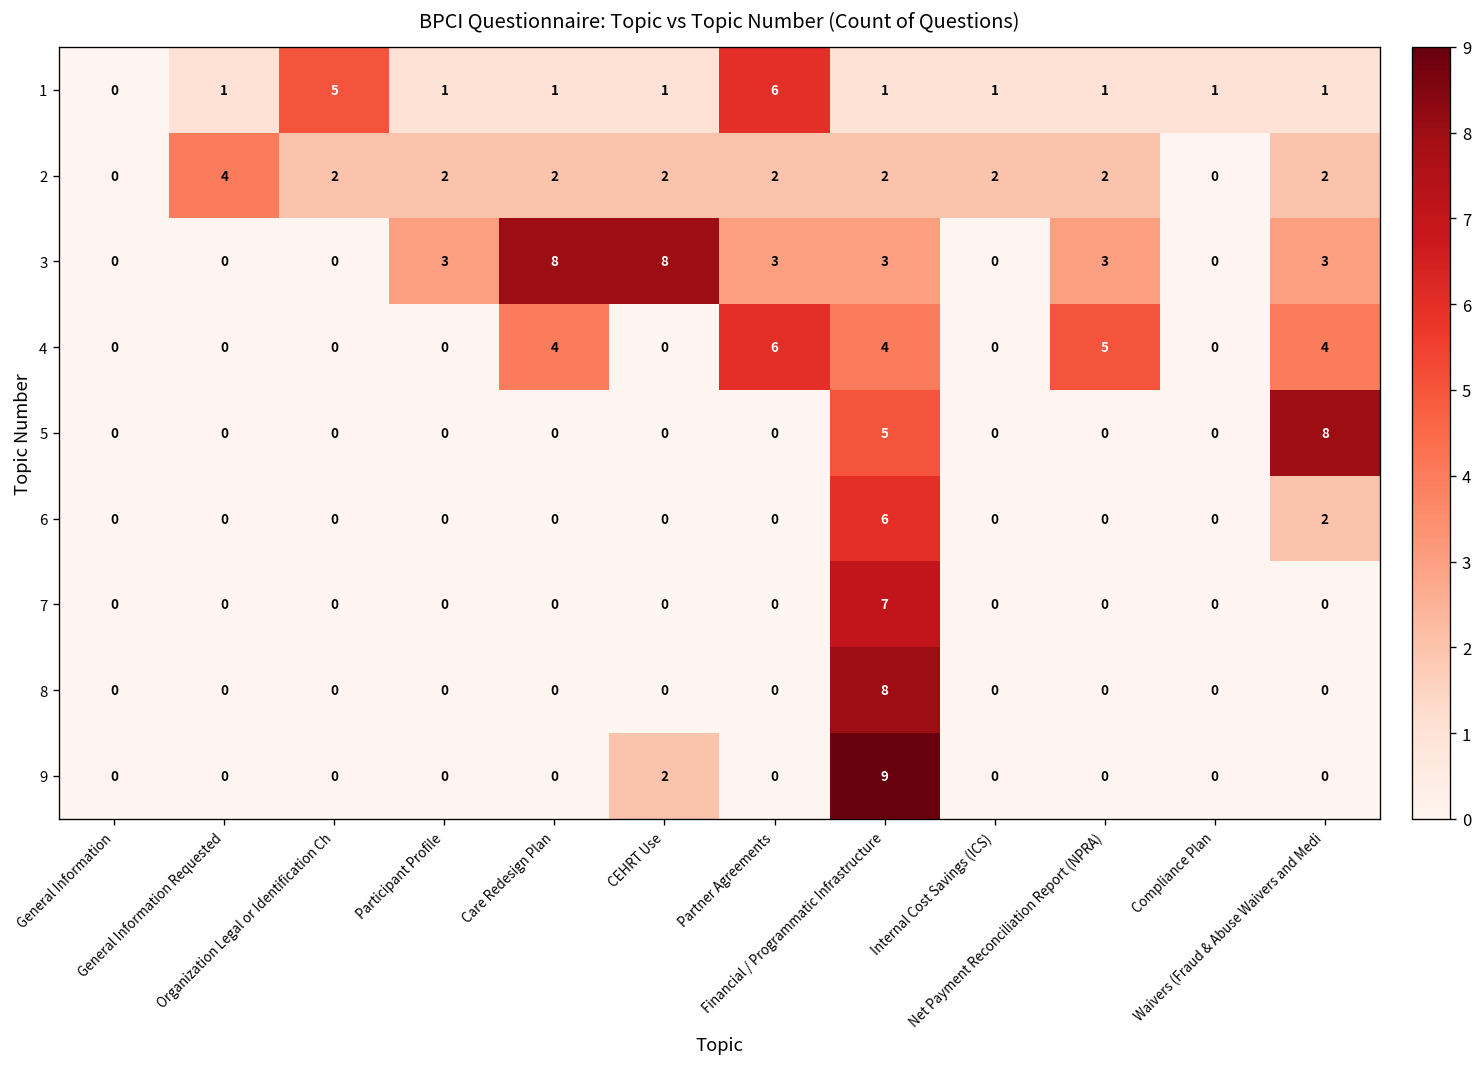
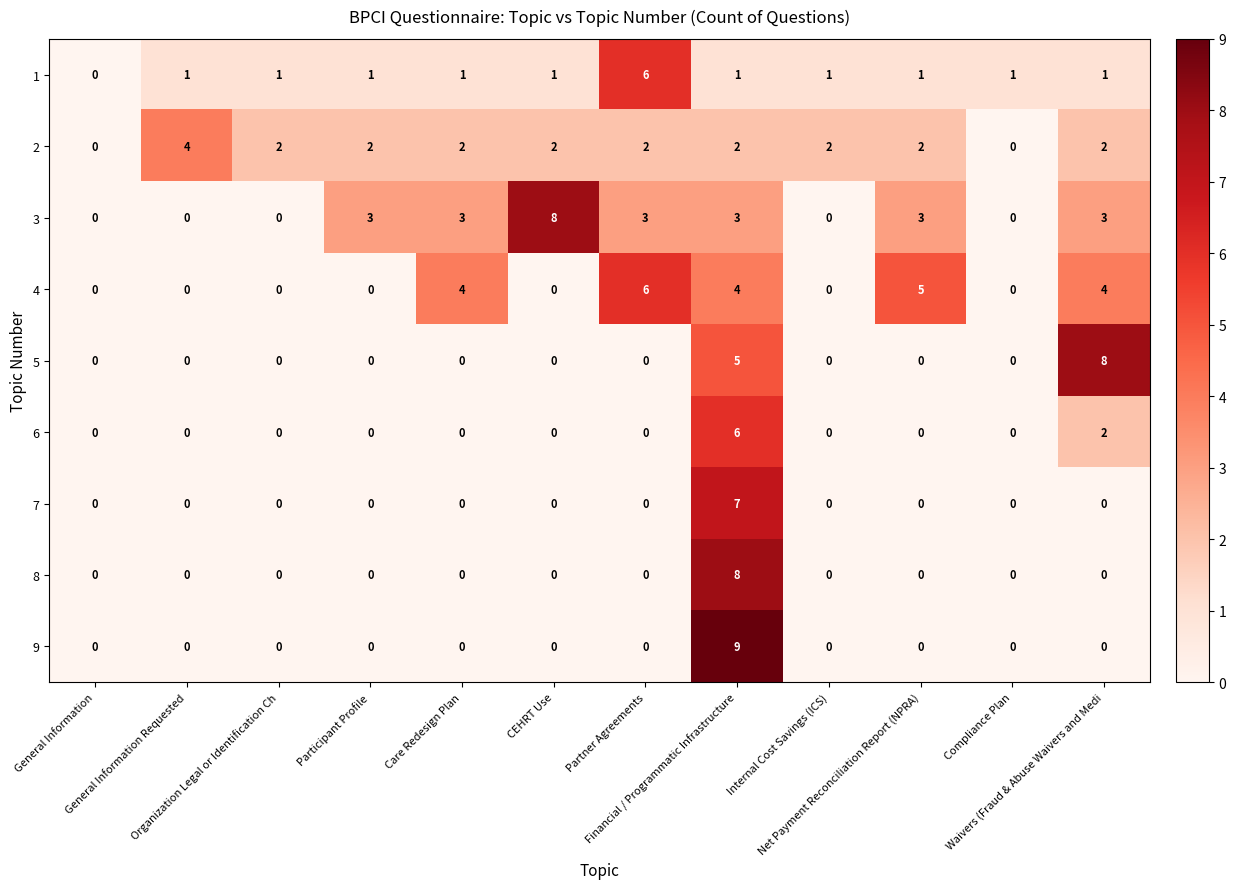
1, Organization Legal or Identification Ch: 5 -> 1
3, Care Redesign Plan: 8 -> 3
9, CEHRT Use: 2 -> 0
